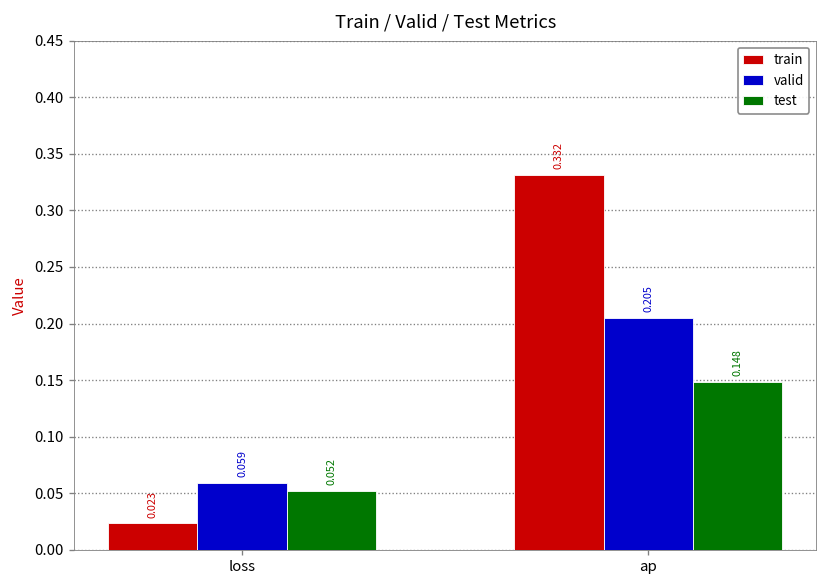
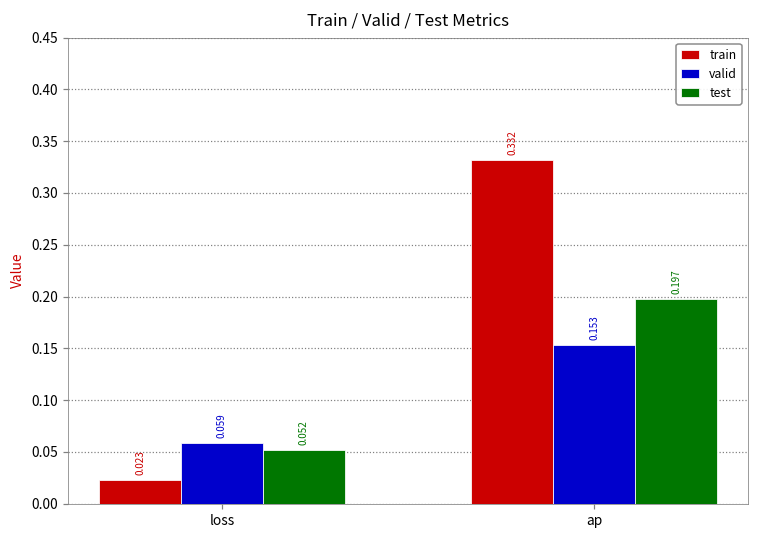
valid, ap: 0.205 -> 0.153
test, ap: 0.148 -> 0.197
